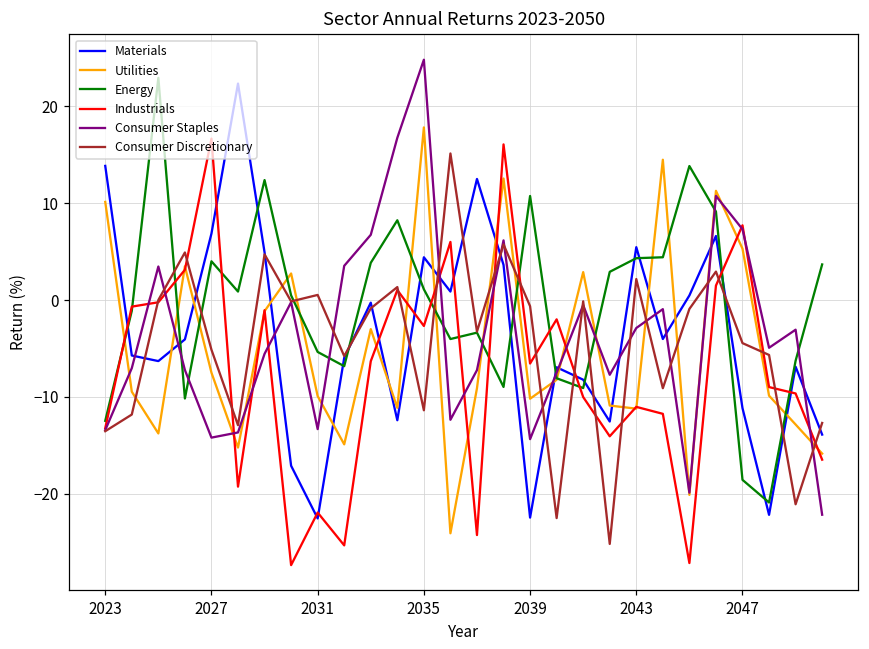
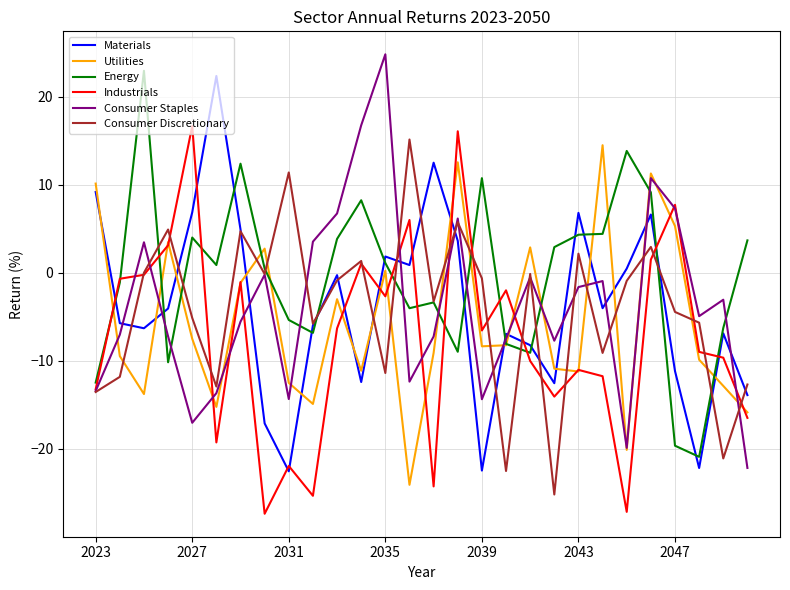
Materials, 2023: 14 -> 9
Consumer Staples, 2027: -14 -> -17
Utilities, 2031: -10 -> -13
Consumer Staples, 2031: -13 -> -14
Consumer Discretionary, 2031: 1 -> 11
Materials, 2035: 4 -> 2
Utilities, 2035: 18 -> 0
Utilities, 2039: -10 -> -8
Materials, 2043: 5 -> 7
Consumer Staples, 2043: -3 -> -2
Energy, 2047: -19 -> -20
